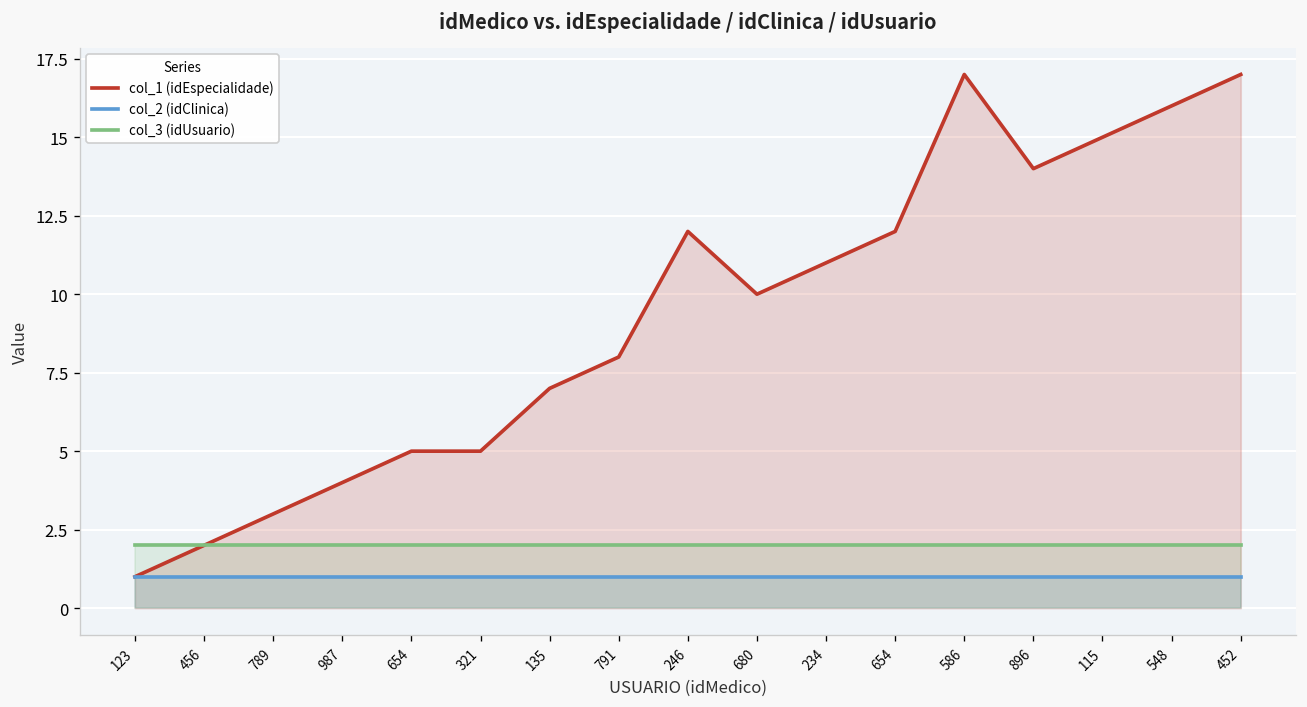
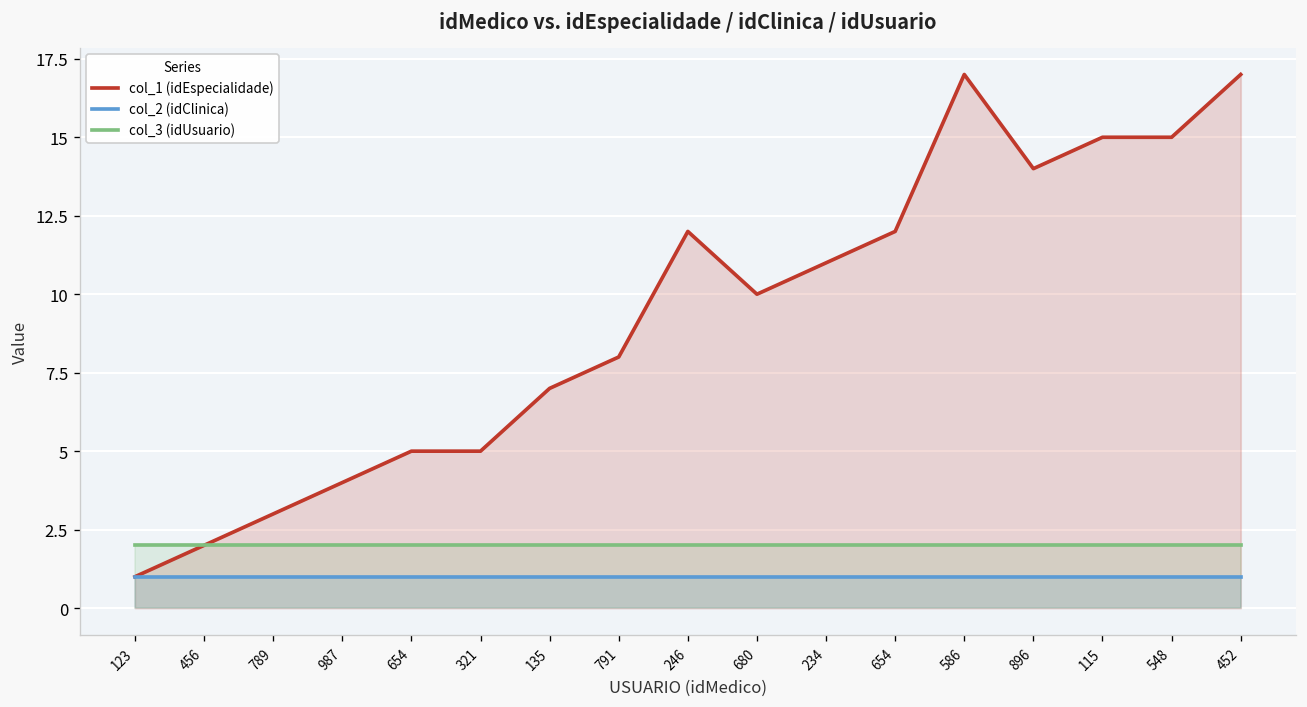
col_1 (idEspecialidade), 548: 16 -> 15
